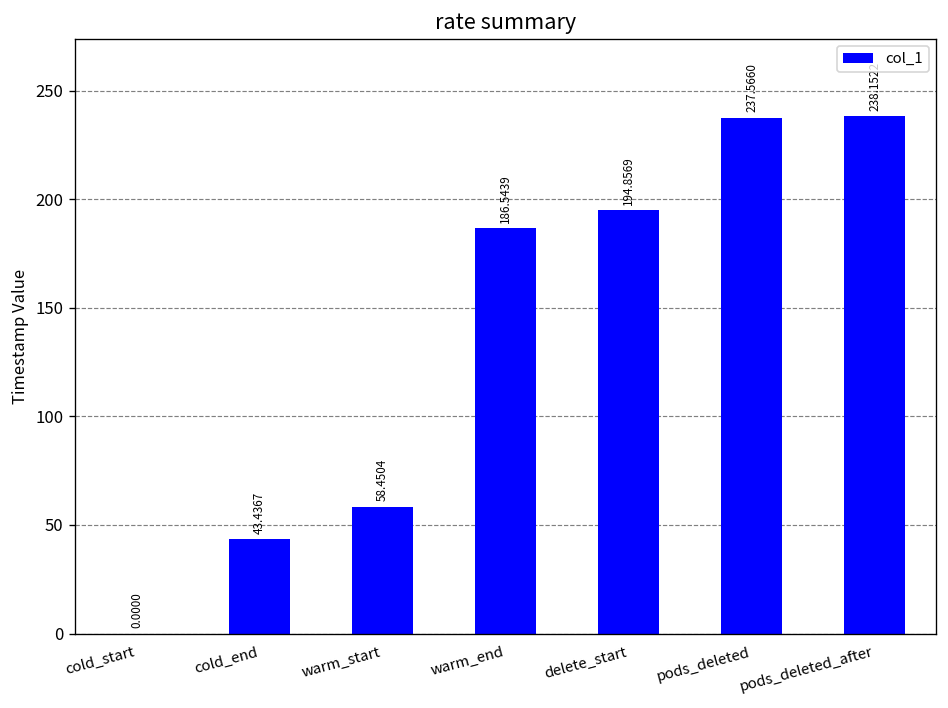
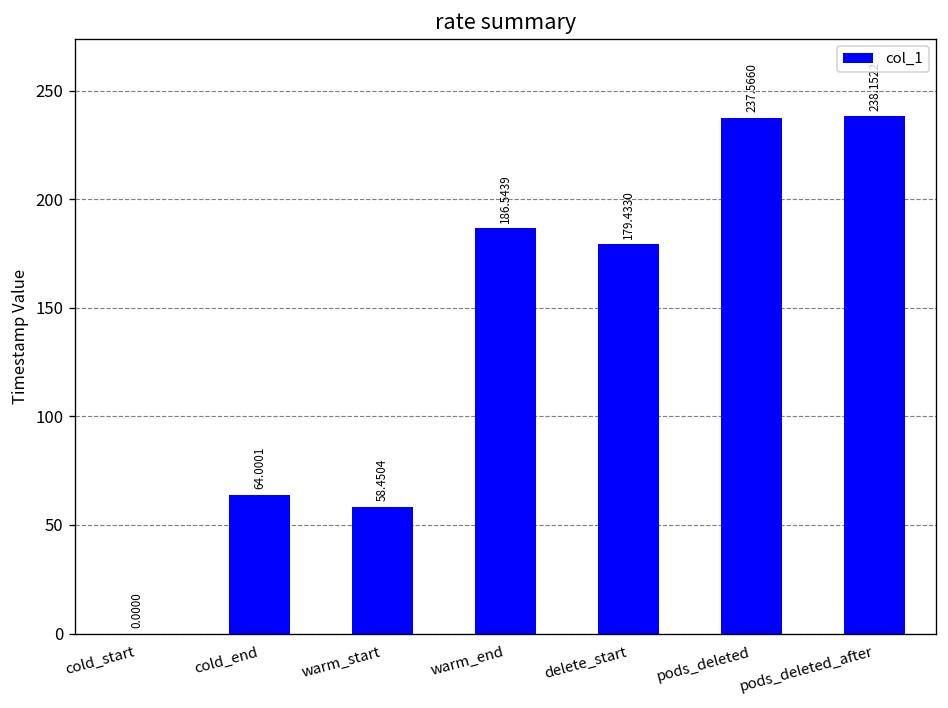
cold_end: 43.4367 -> 64.0001
delete_start: 194.8569 -> 179.4330
